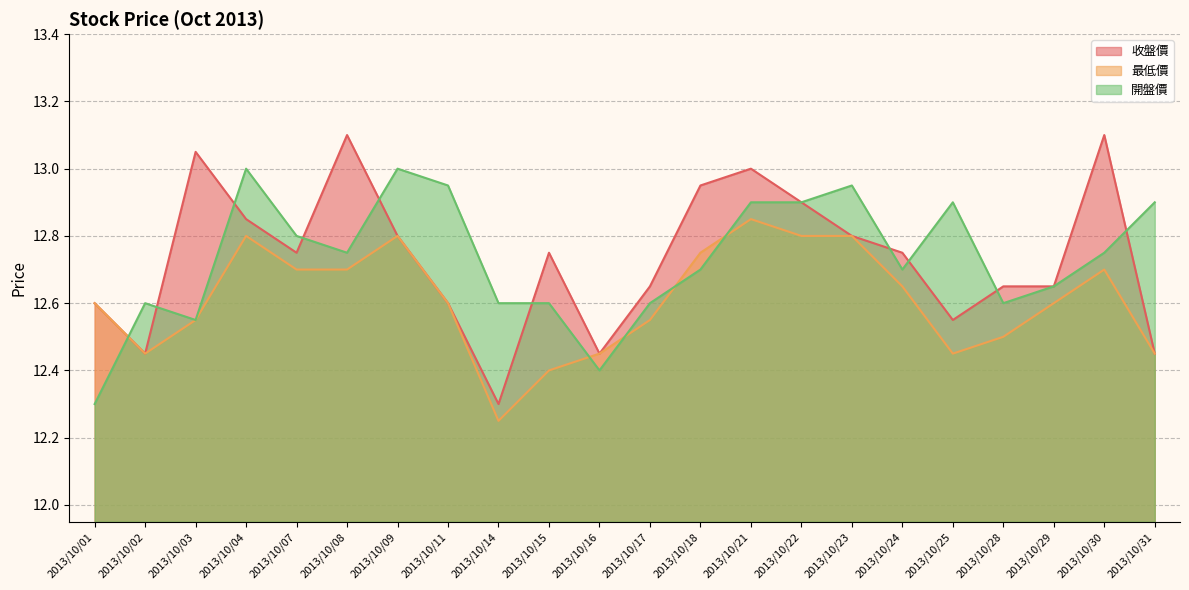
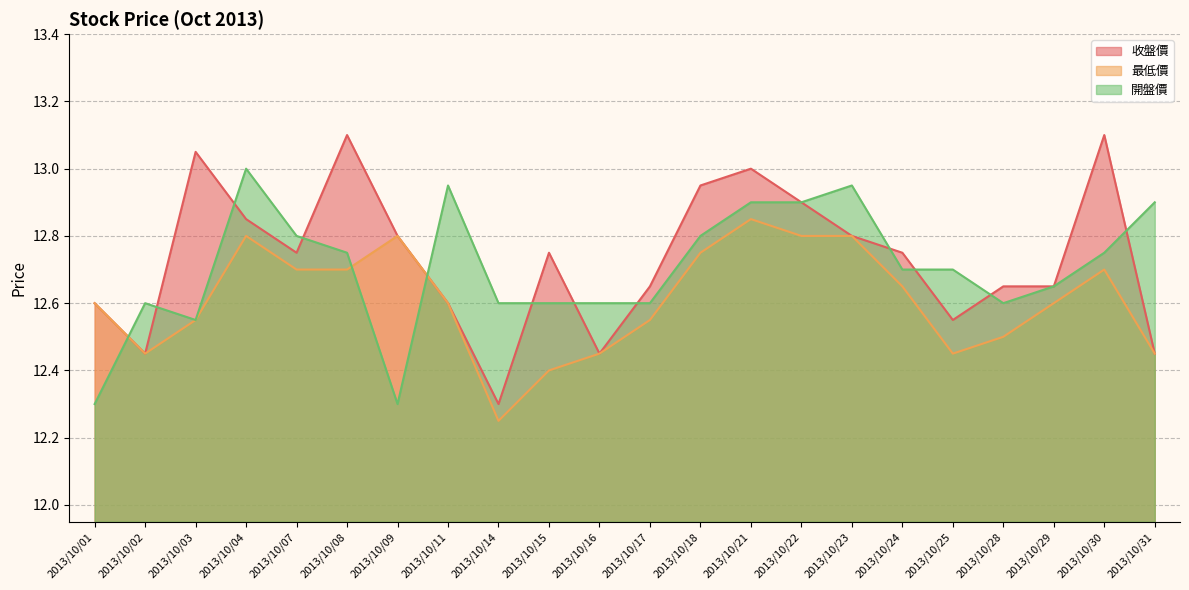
開盤價, 2013/10/09: 13.0 -> 12.3
開盤價, 2013/10/16: 12.4 -> 12.6
開盤價, 2013/10/18: 12.7 -> 12.8
開盤價, 2013/10/25: 12.9 -> 12.7
